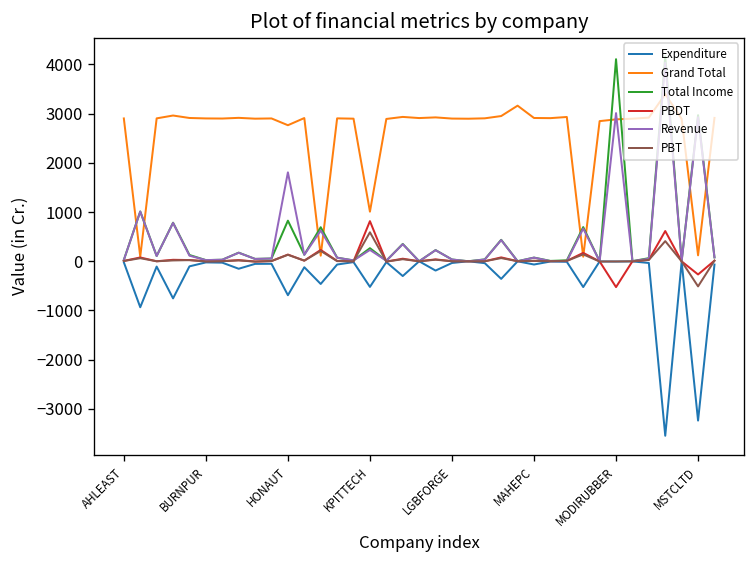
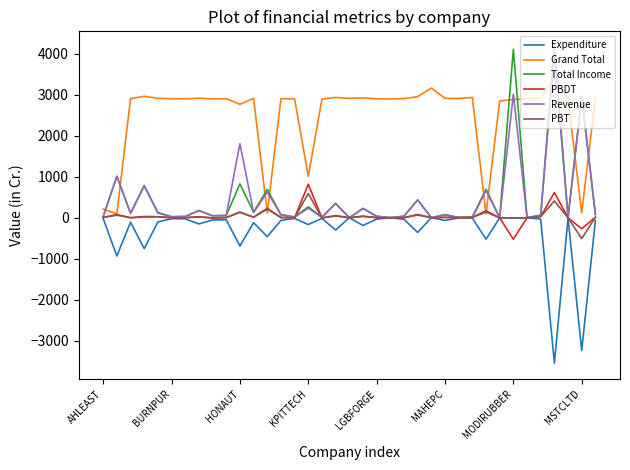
Grand Total, AHLEAST: 2900 -> 200
Expenditure, KPITTECH: -500 -> -200
